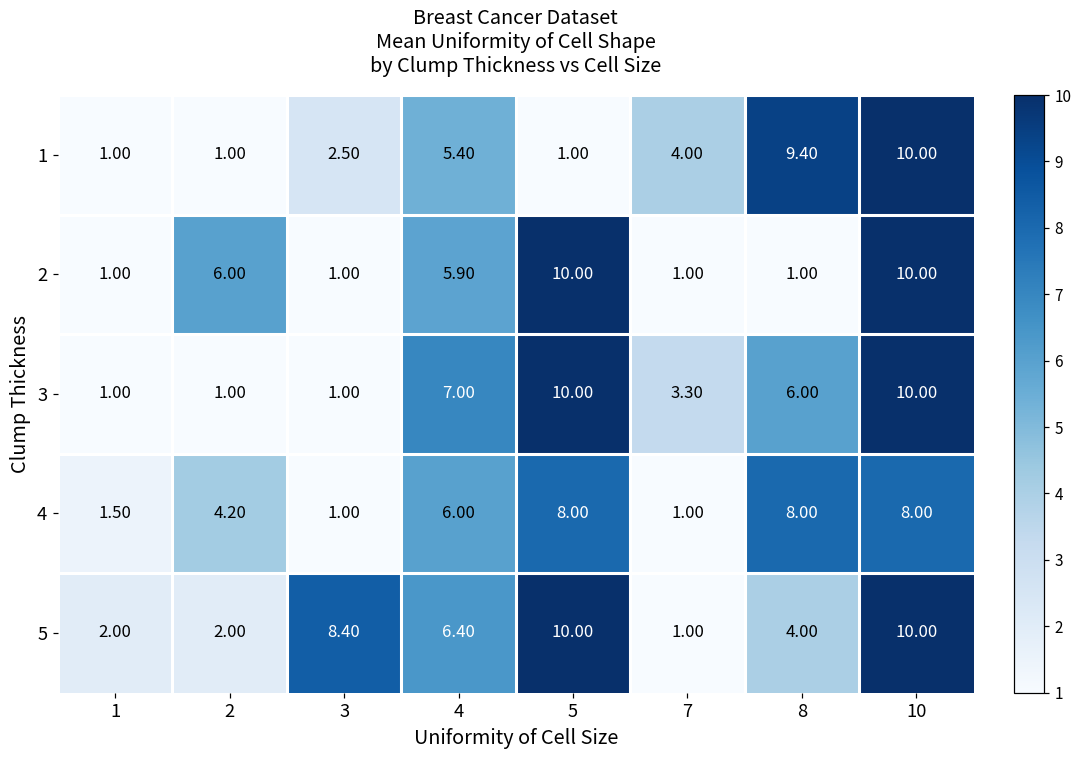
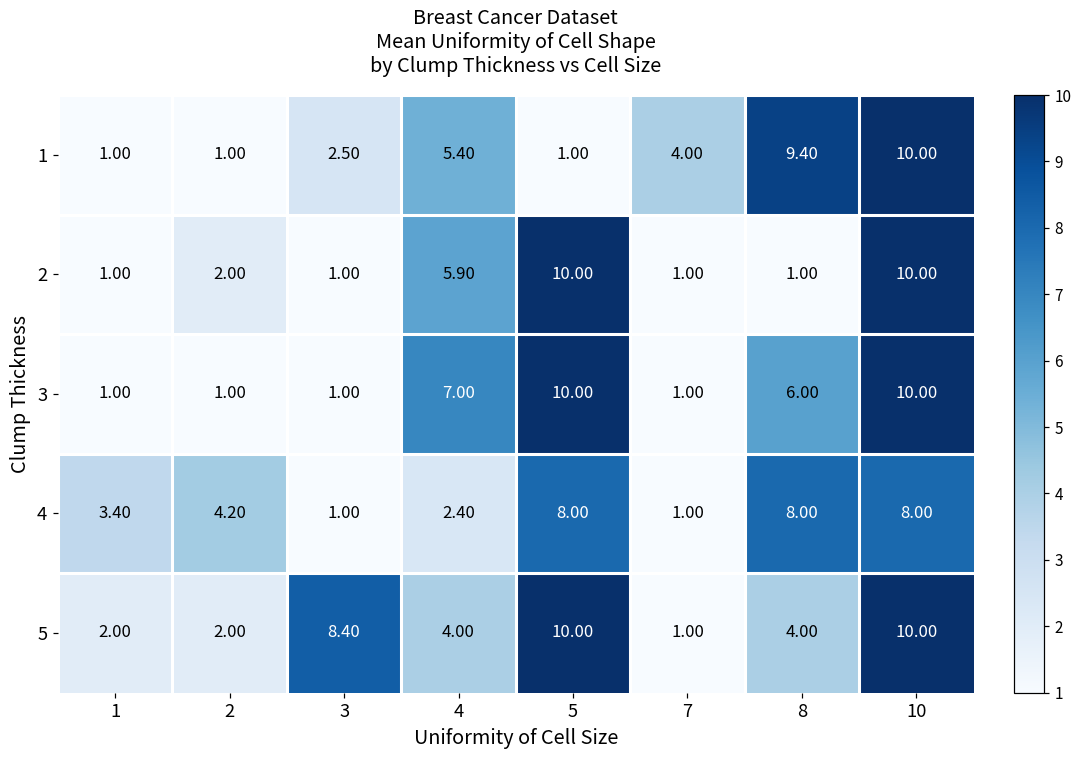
2, 2: 6.00 -> 2.00
3, 7: 3.30 -> 1.00
4, 1: 1.50 -> 3.40
4, 4: 6.00 -> 2.40
5, 4: 6.40 -> 4.00
